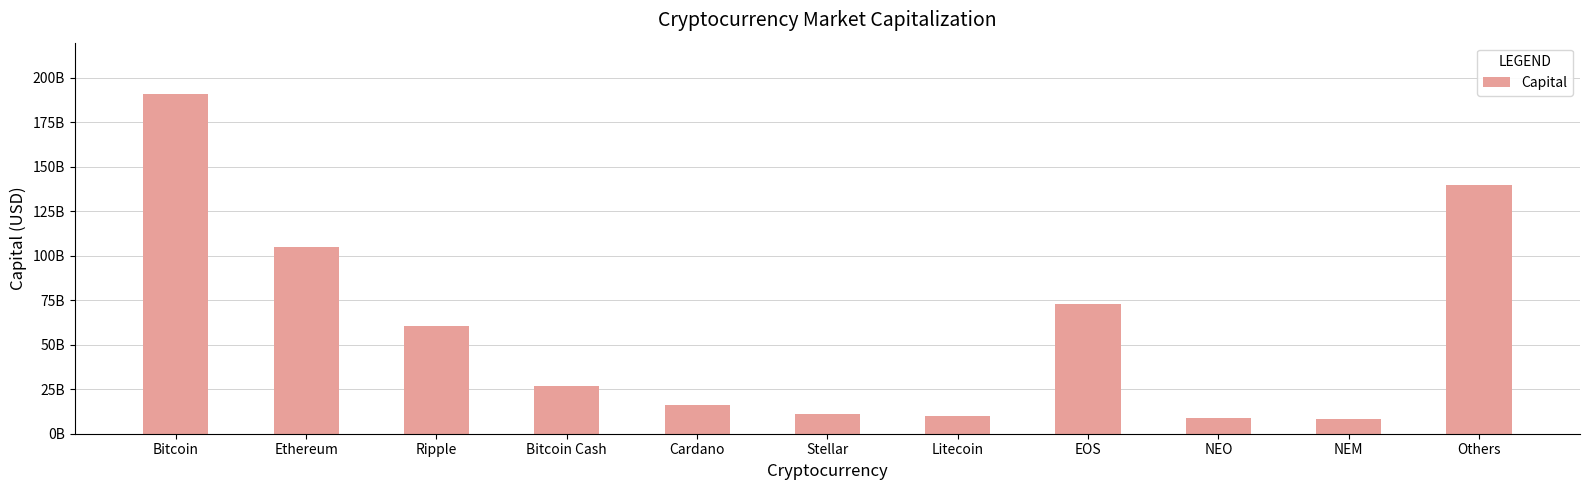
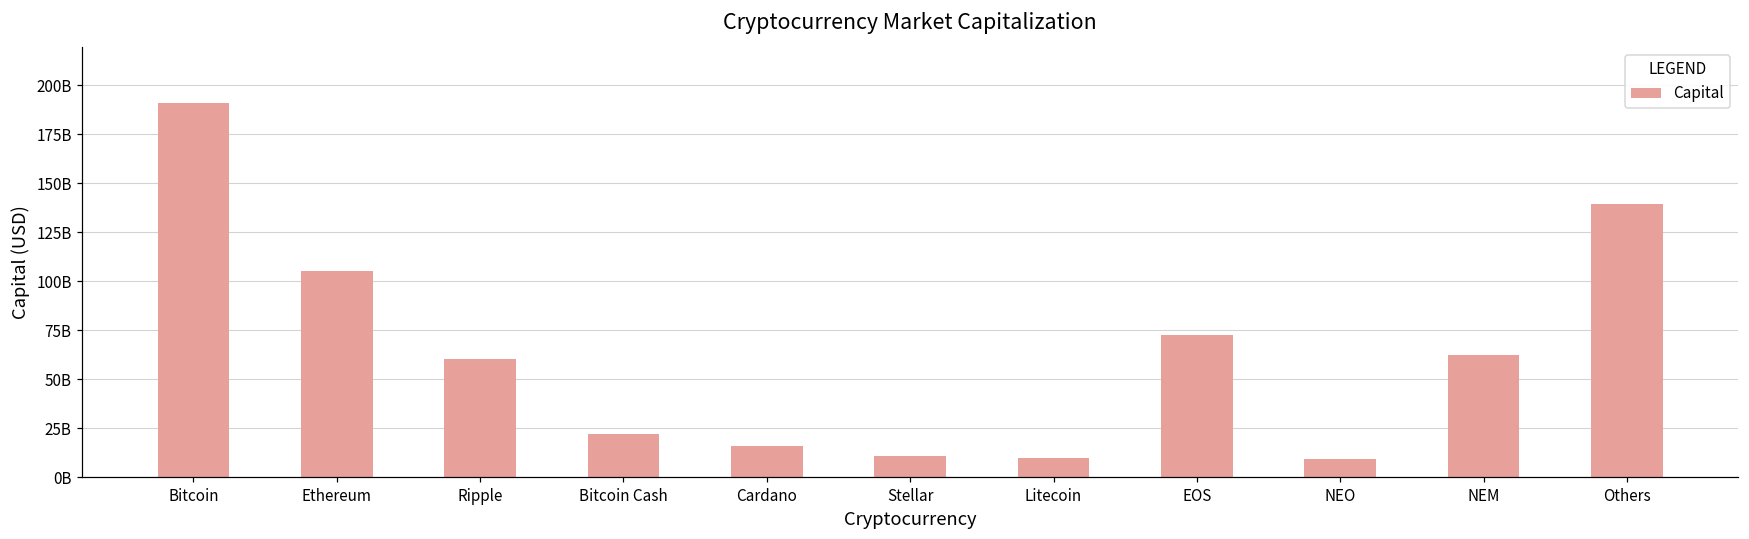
Bitcoin Cash: 27000000000 -> 22000000000
NEM: 8000000000 -> 63000000000
